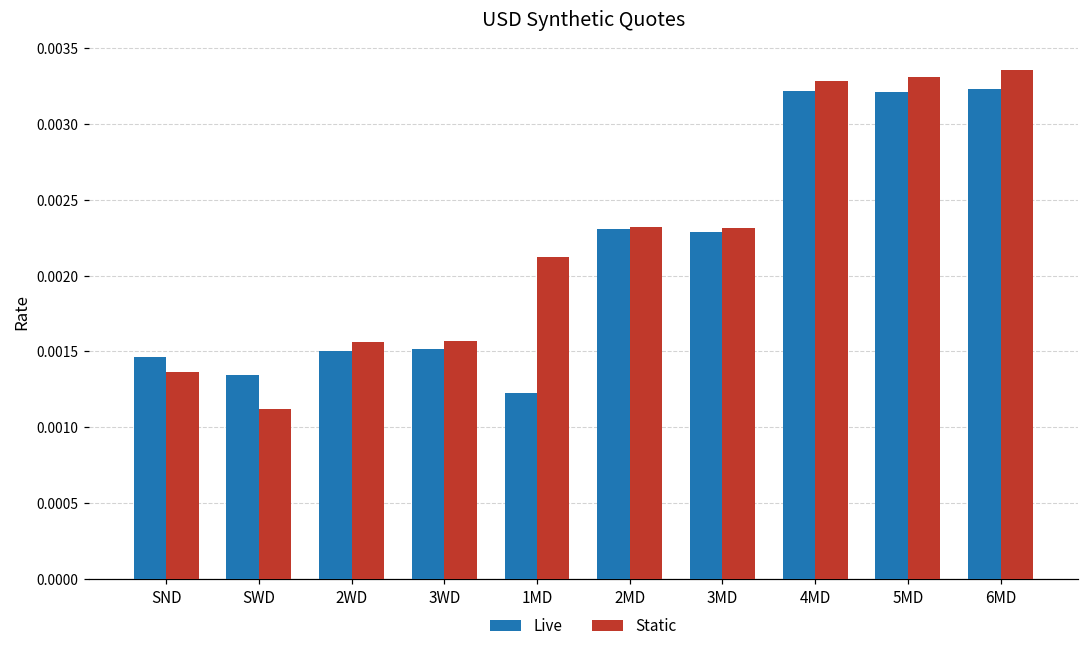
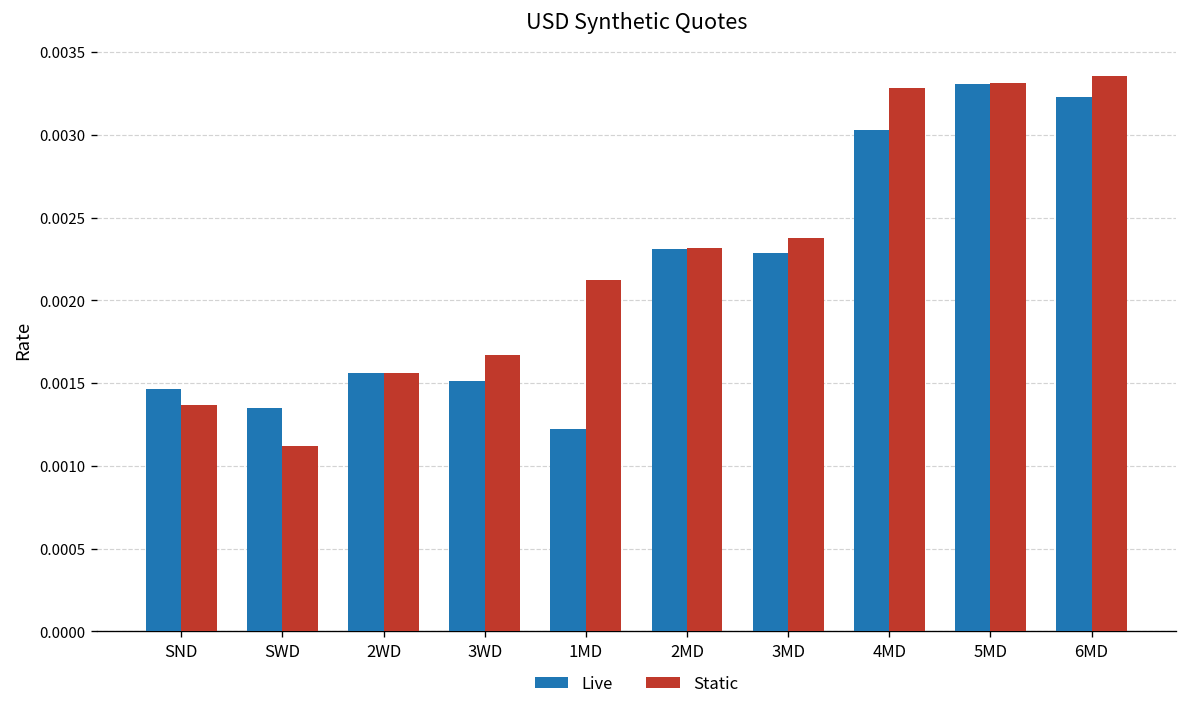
Live, 2WD: 0.00150 -> 0.00156
Static, 3WD: 0.00157 -> 0.00167
Static, 3MD: 0.00231 -> 0.00238
Live, 4MD: 0.00321 -> 0.00303
Live, 5MD: 0.00321 -> 0.00330
